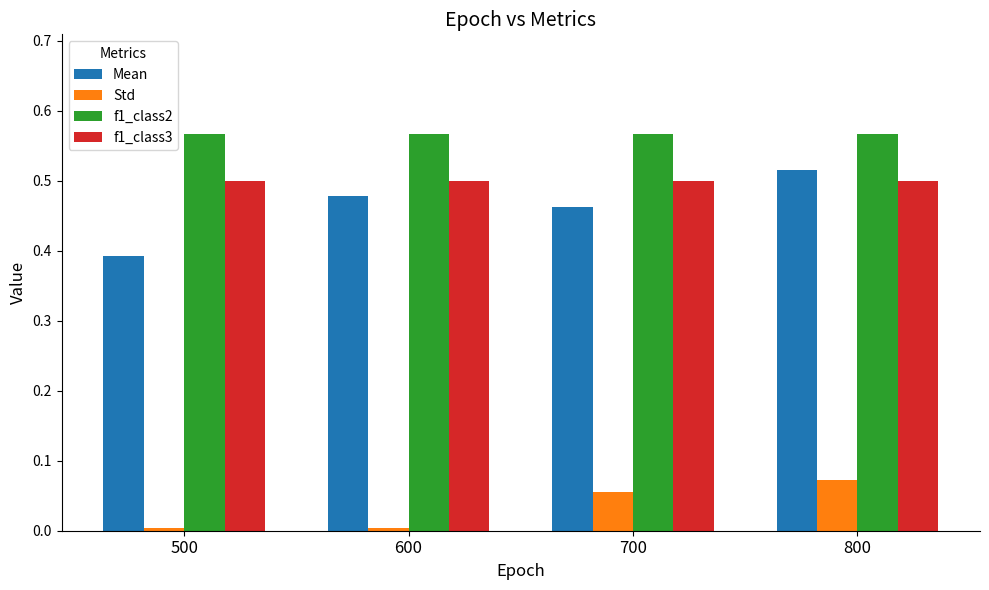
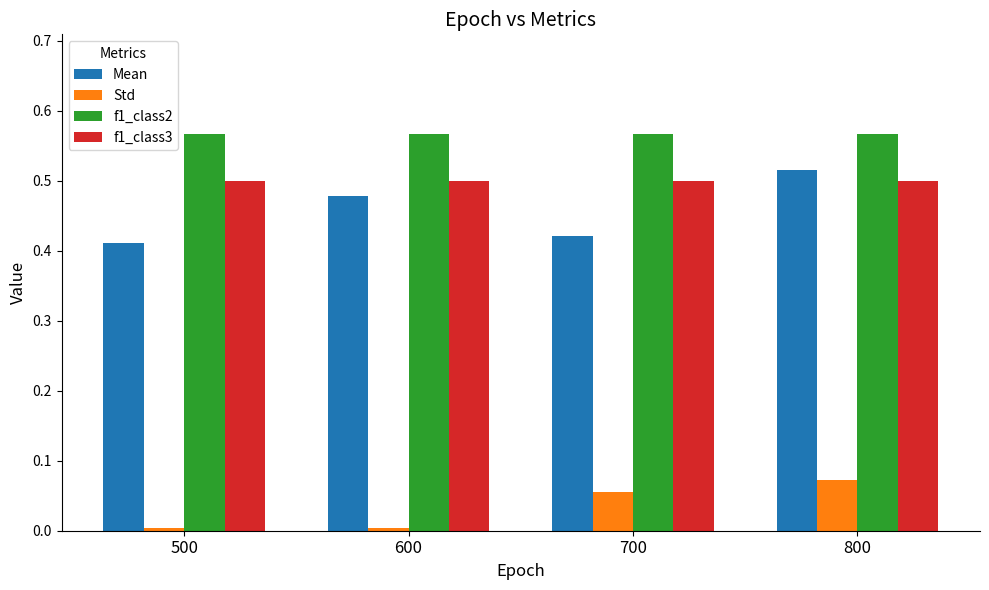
Mean, 500: 0.39 -> 0.41
Mean, 700: 0.46 -> 0.42
